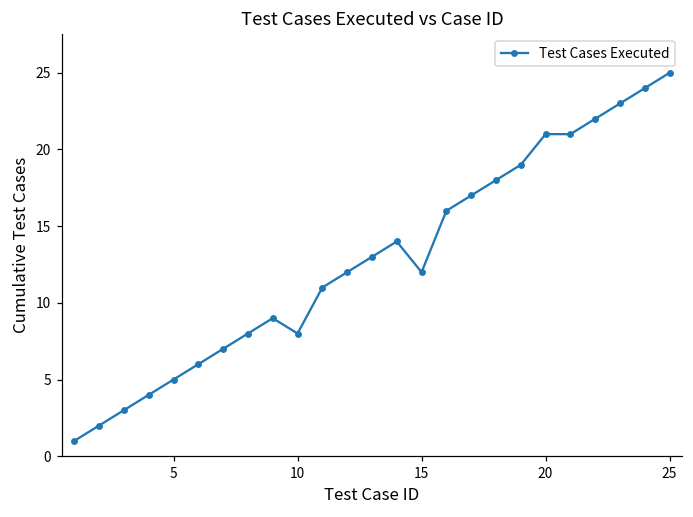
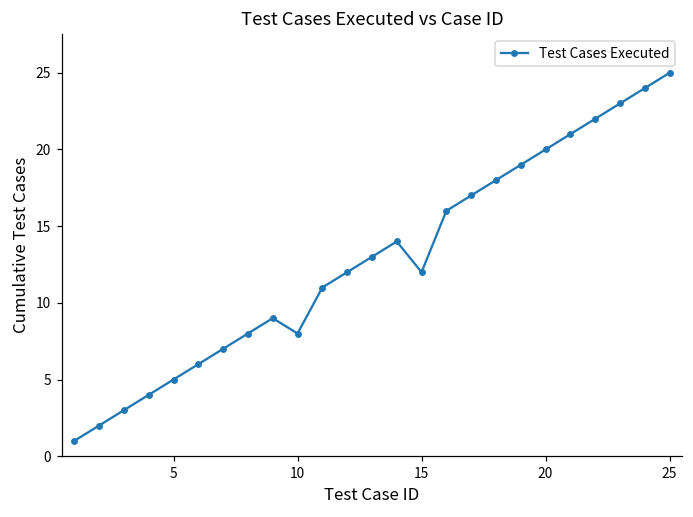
20: 21 -> 20
